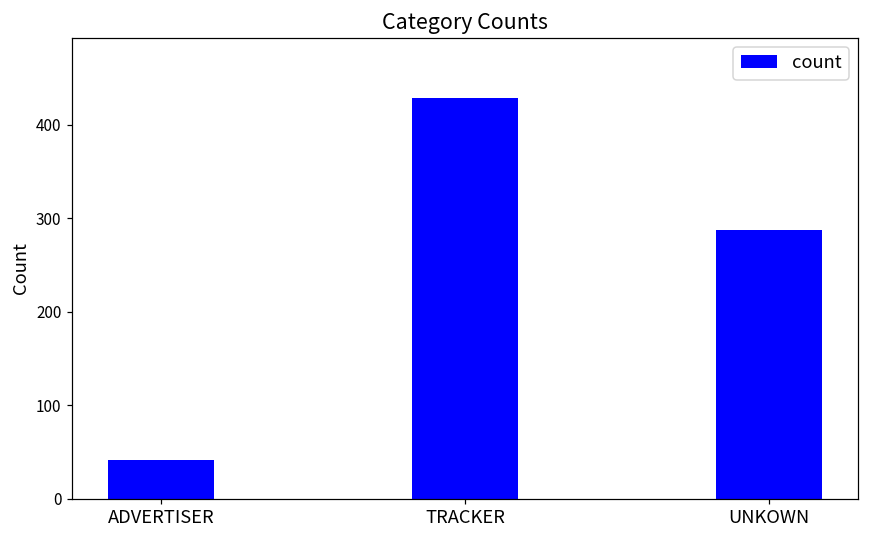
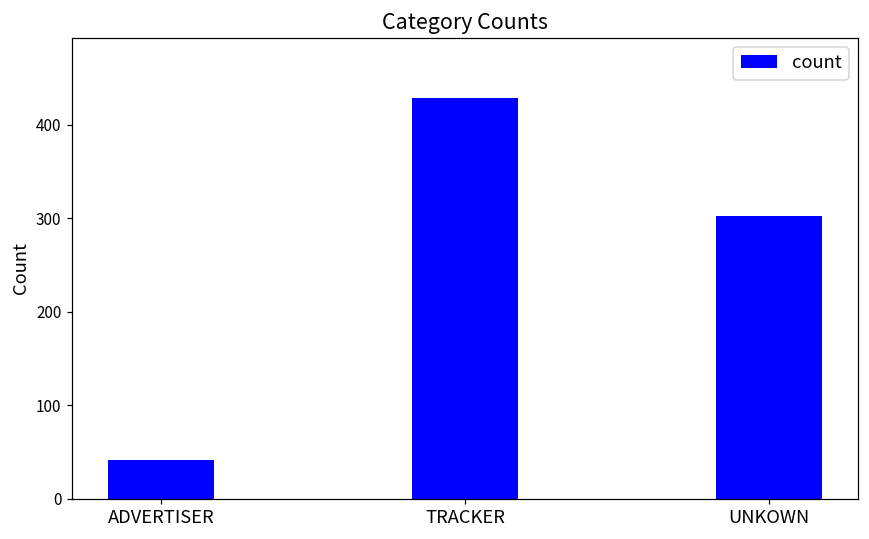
UNKOWN: 290 -> 300
